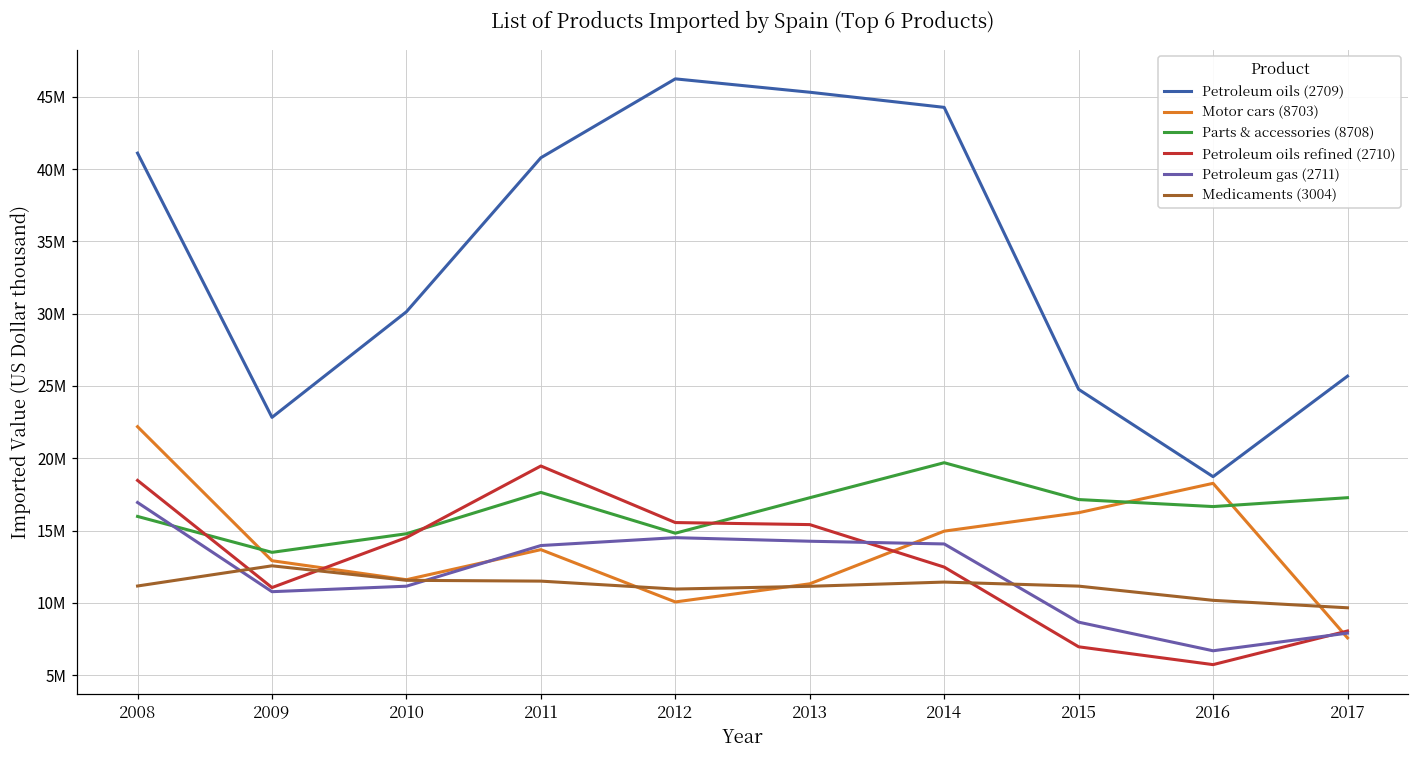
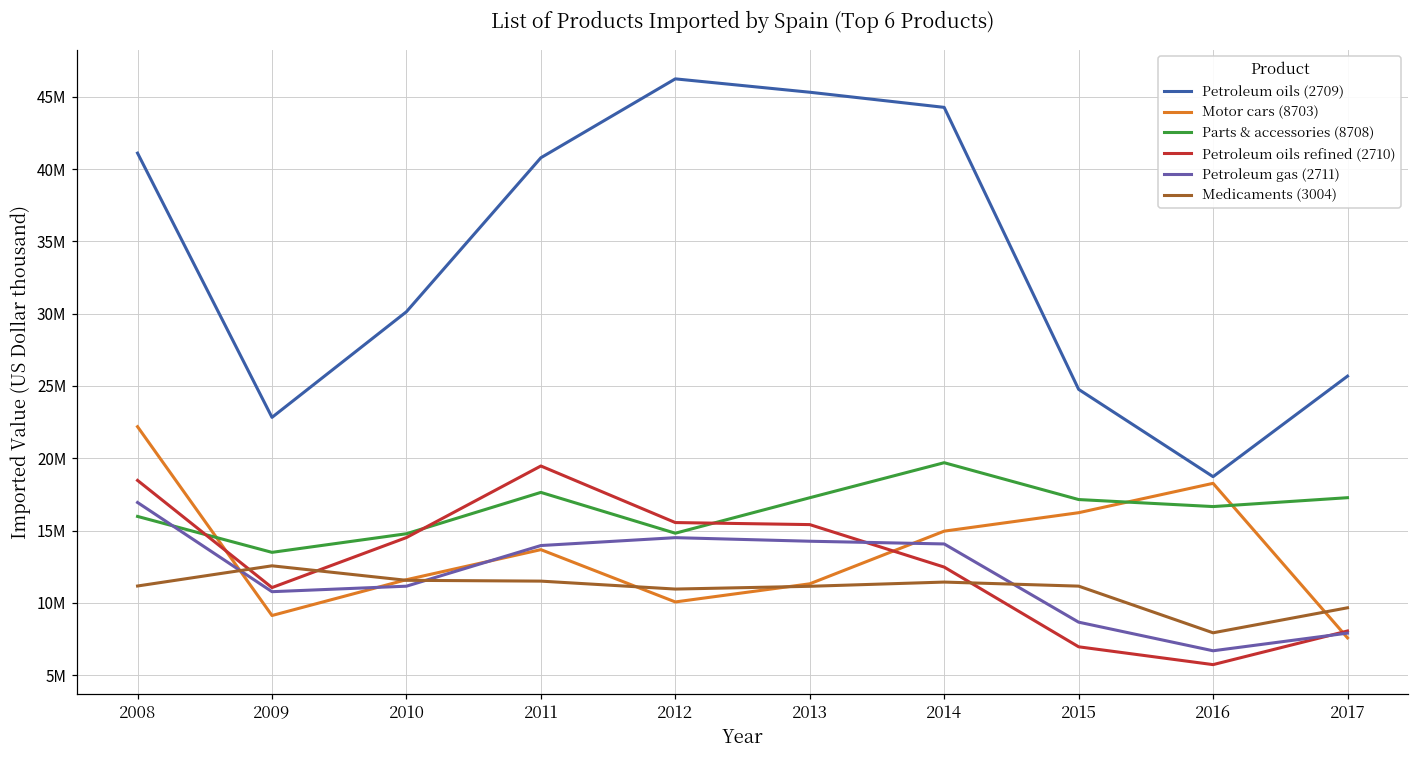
Motor cars (8703), 2009: 12900000 -> 9100000
Medicaments (3004), 2016: 10200000 -> 7900000
